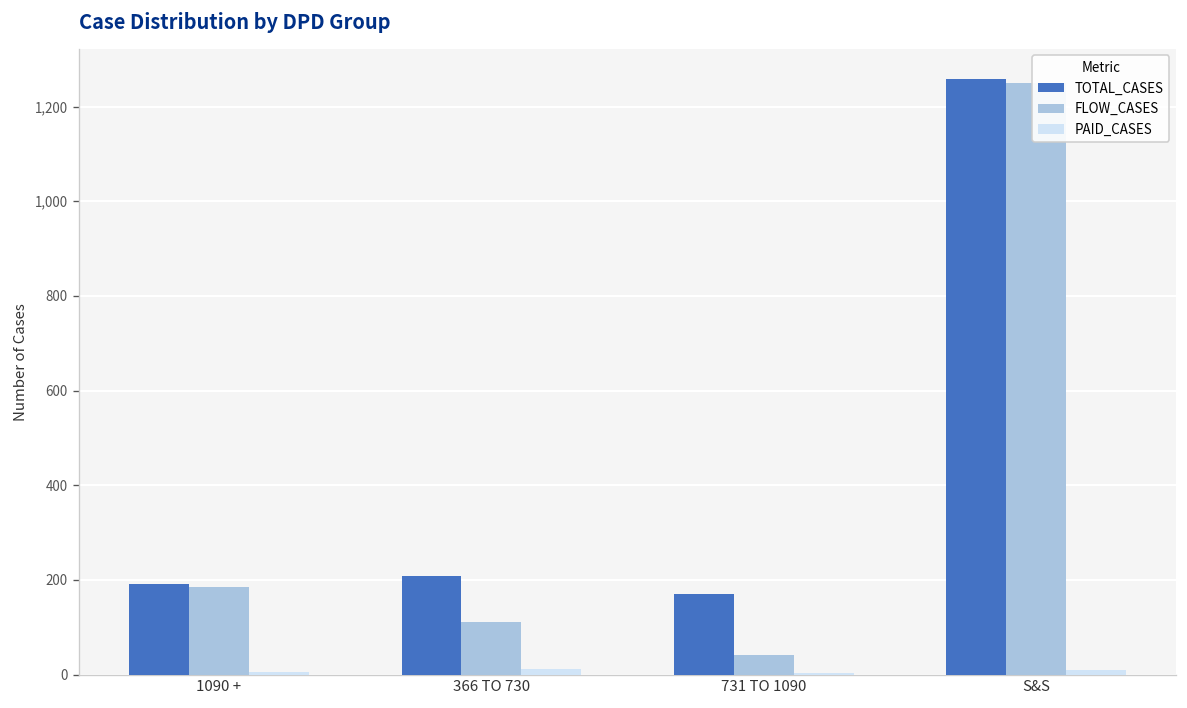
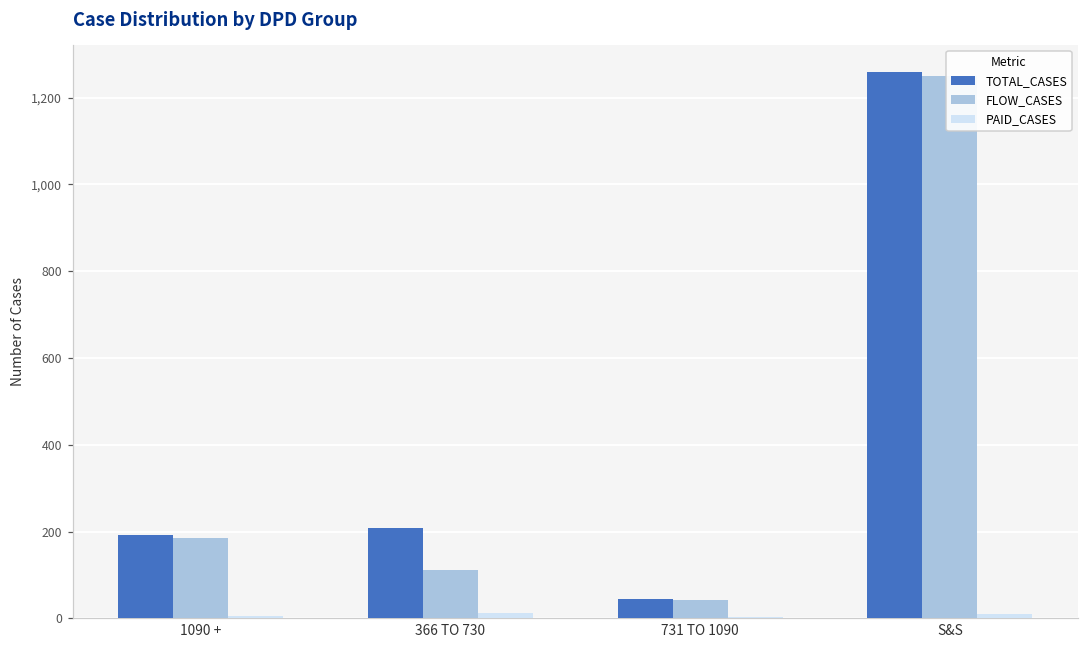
TOTAL_CASES, 731 TO 1090: 170 -> 50
